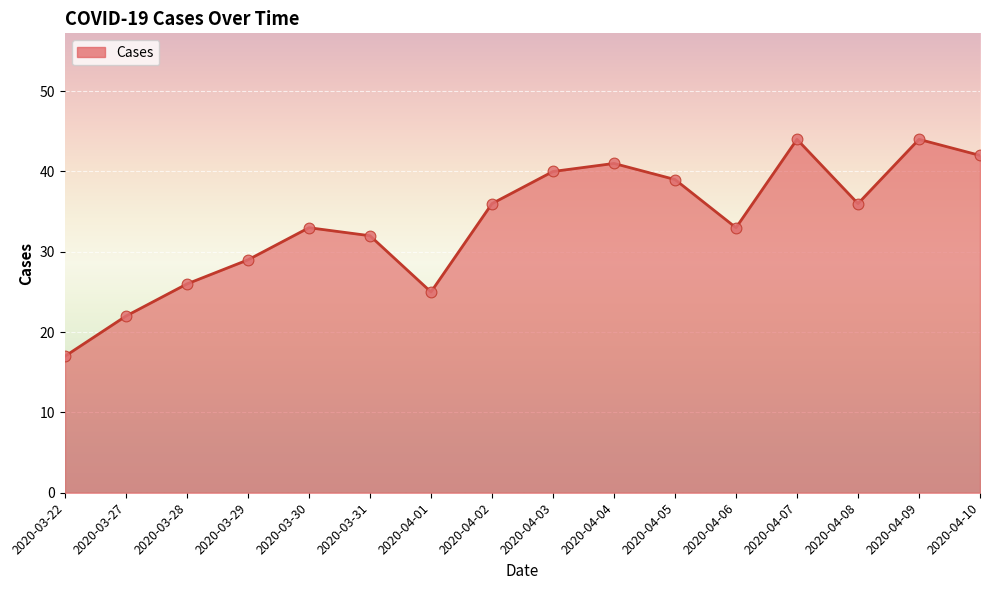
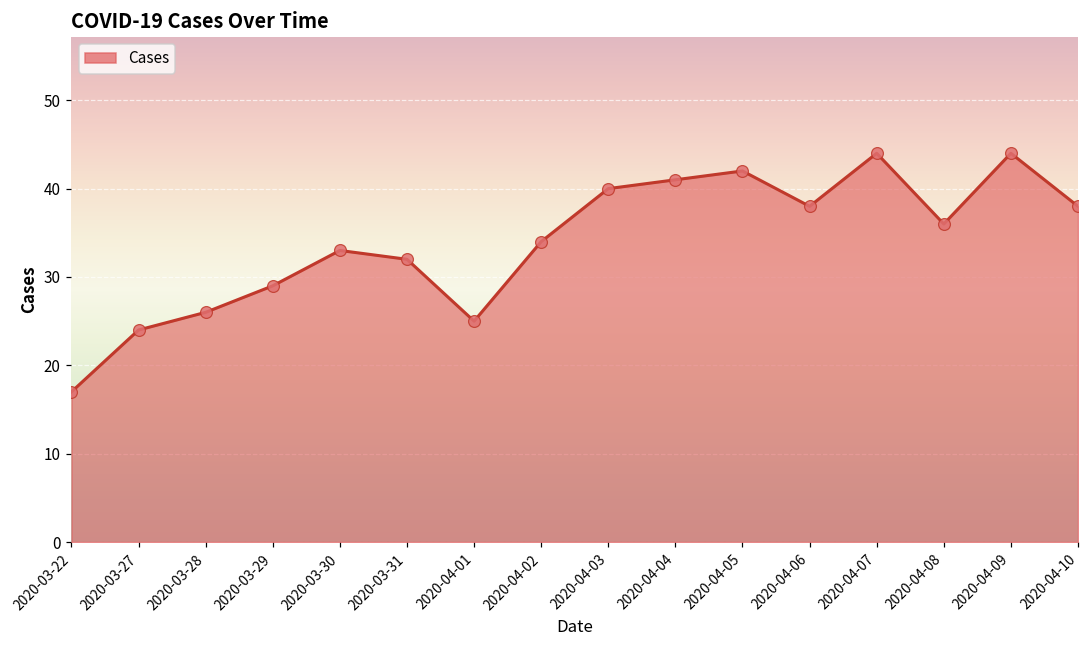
2020-03-27: 22 -> 24
2020-04-02: 36 -> 34
2020-04-05: 39 -> 42
2020-04-06: 33 -> 38
2020-04-10: 42 -> 38
